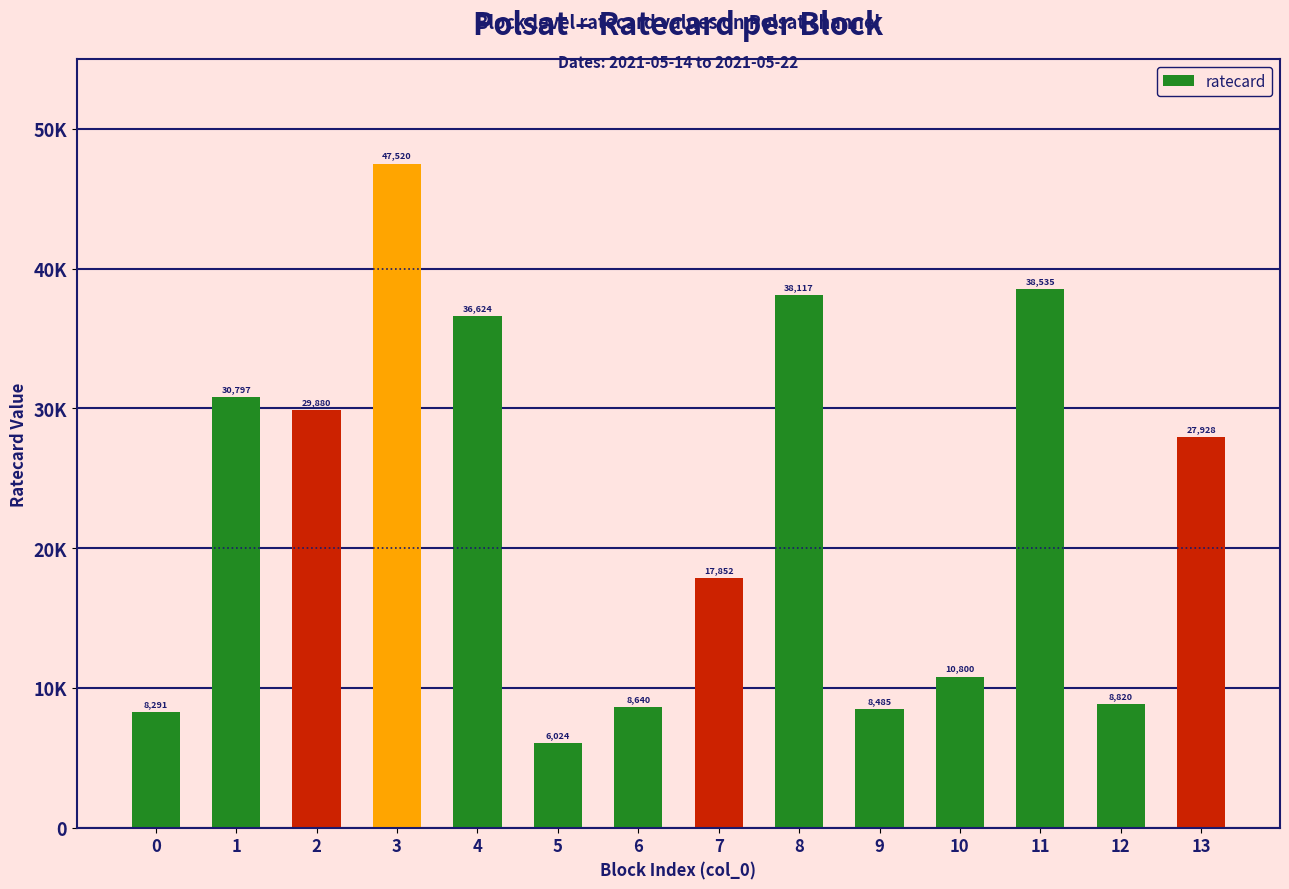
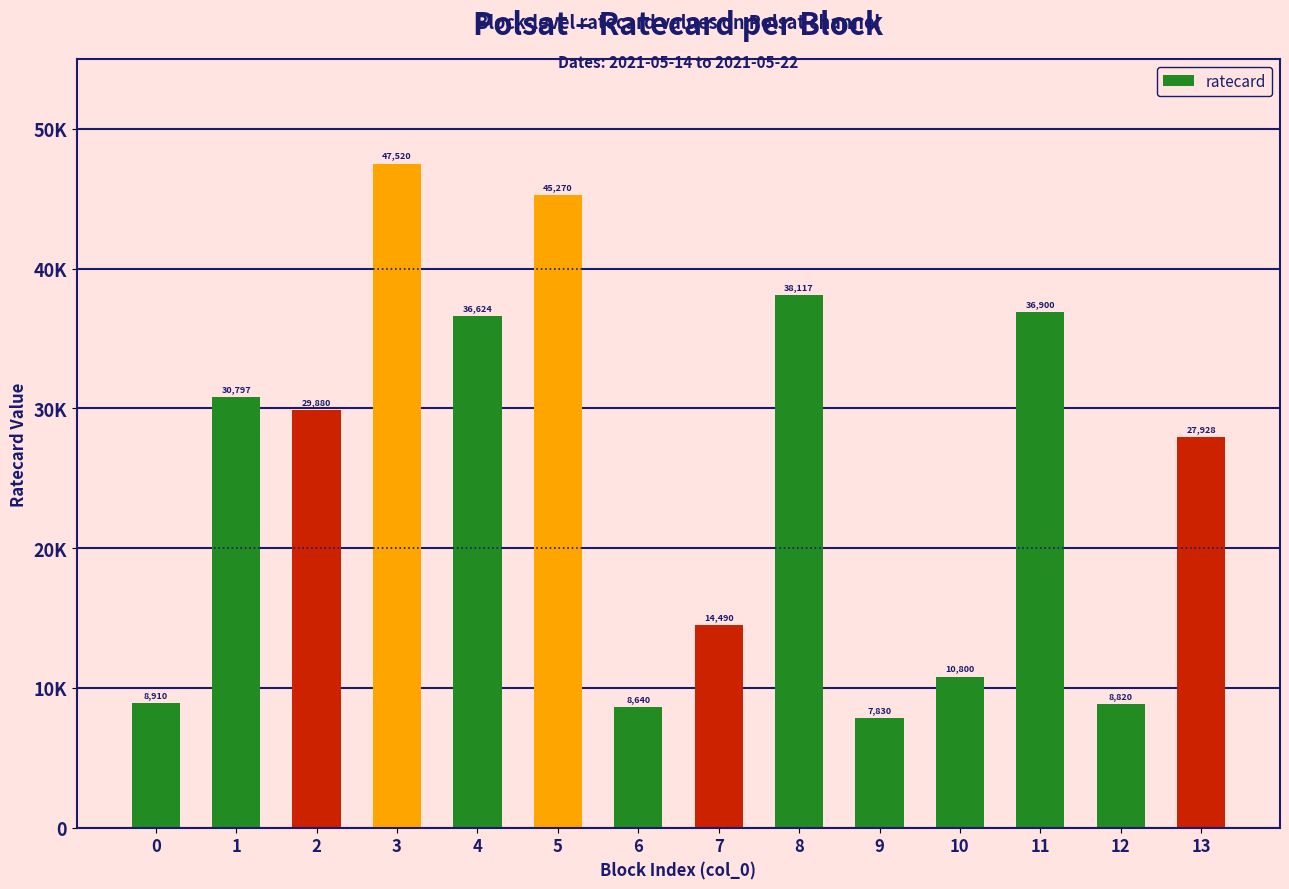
0: 8,291 -> 8,910
5: 6,024 -> 45,270
7: 17,852 -> 14,490
9: 8,485 -> 7,830
11: 38,535 -> 36,900
